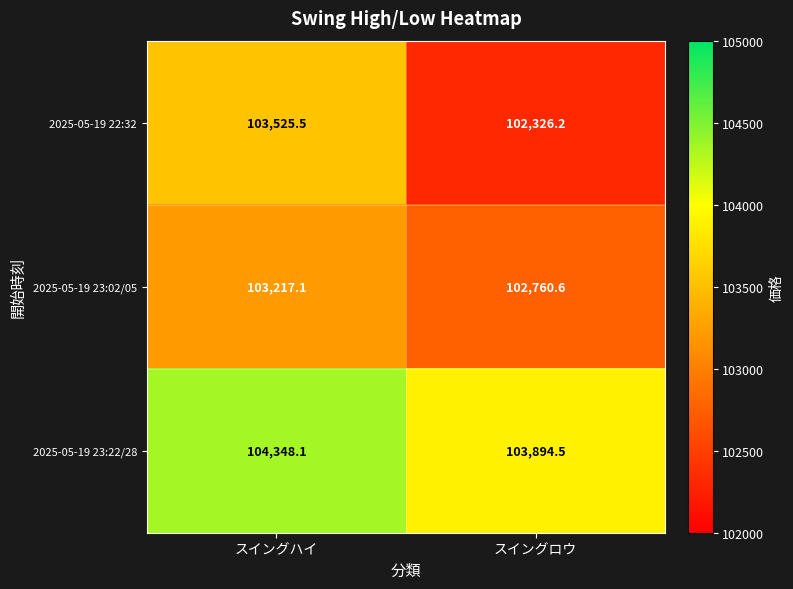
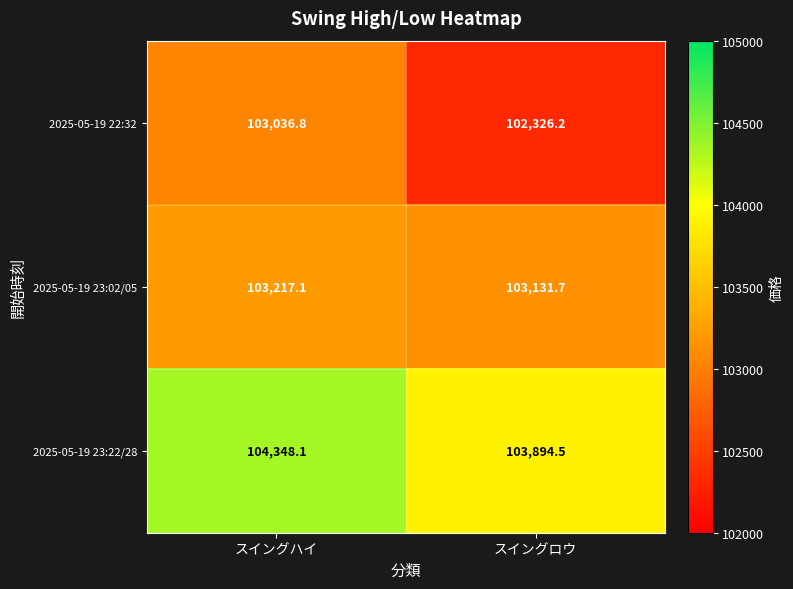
2025-05-19 22:32, スイングハイ: 103,525.5 -> 103,036.8
2025-05-19 23:02/05, スイングロウ: 102,760.6 -> 103,131.7
